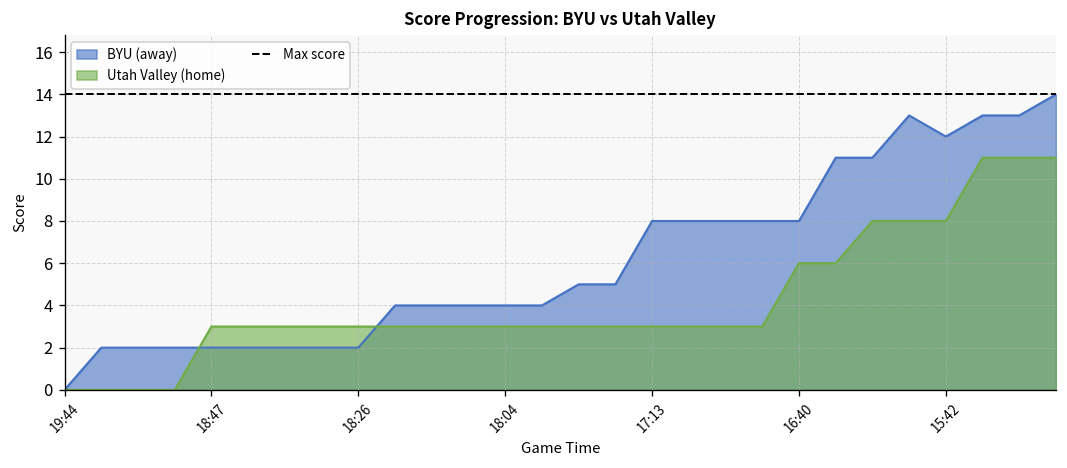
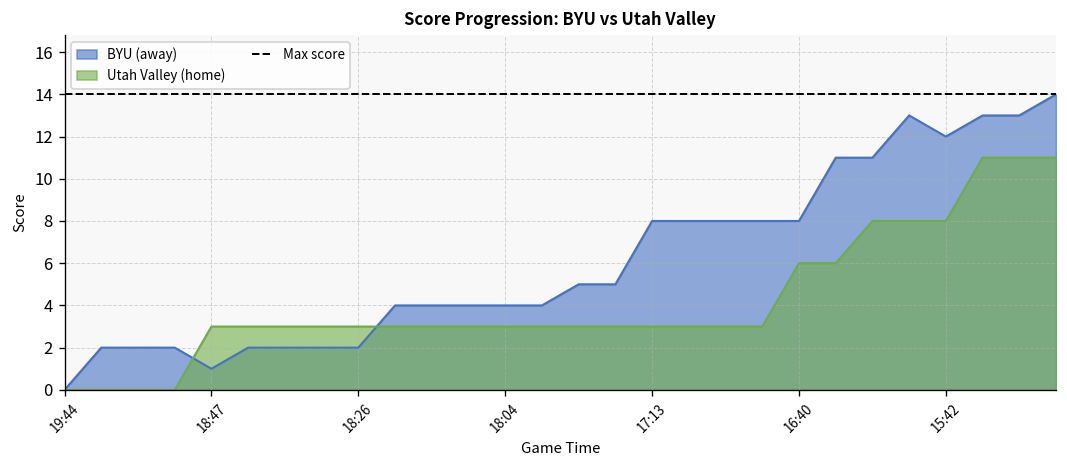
BYU (away), 18:47: 2 -> 1
